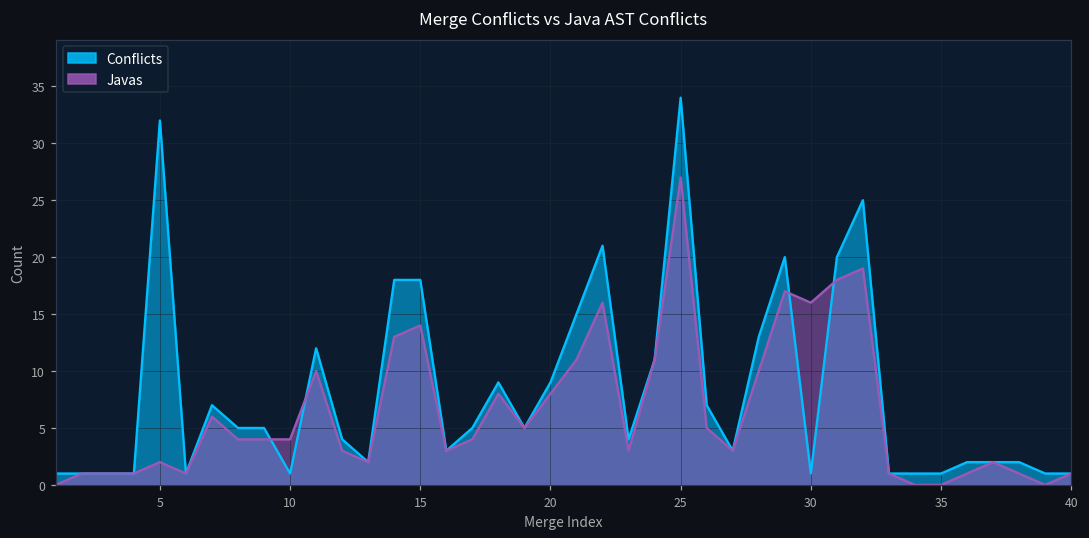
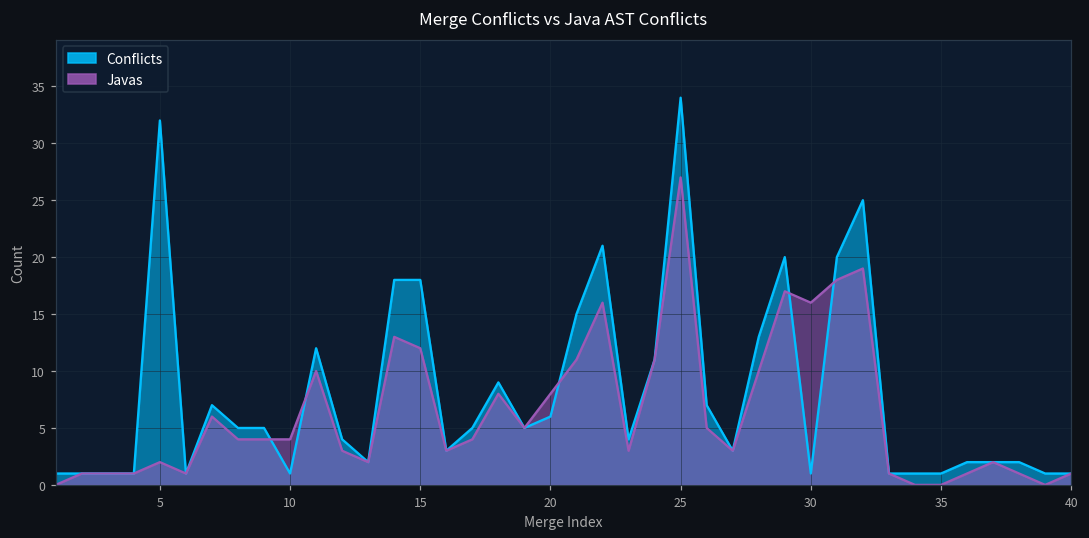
Javas, 15: 14 -> 12
Conflicts, 20: 9 -> 6
